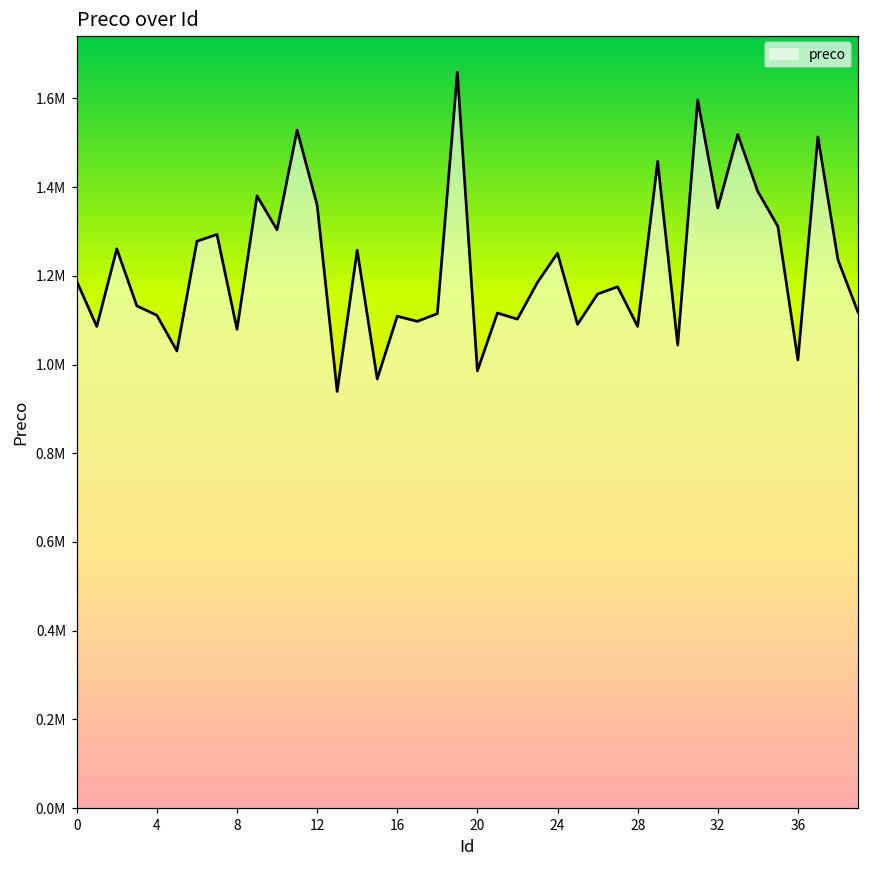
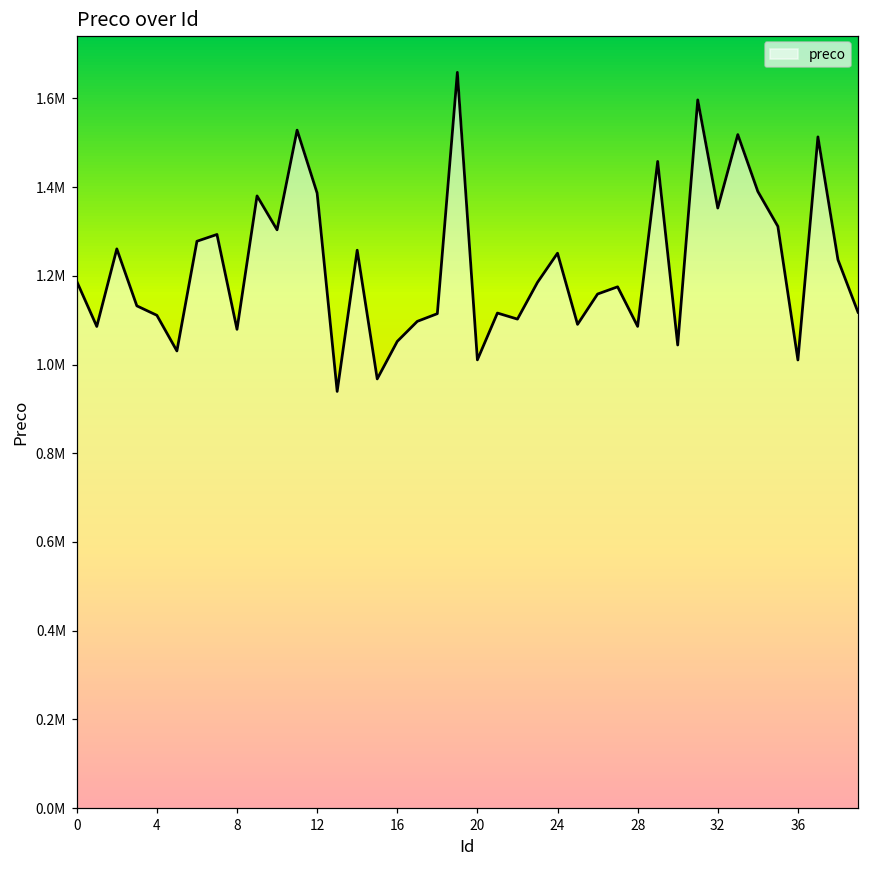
12: 1360000 -> 1390000
16: 1110000 -> 1050000
20: 990000 -> 1010000
